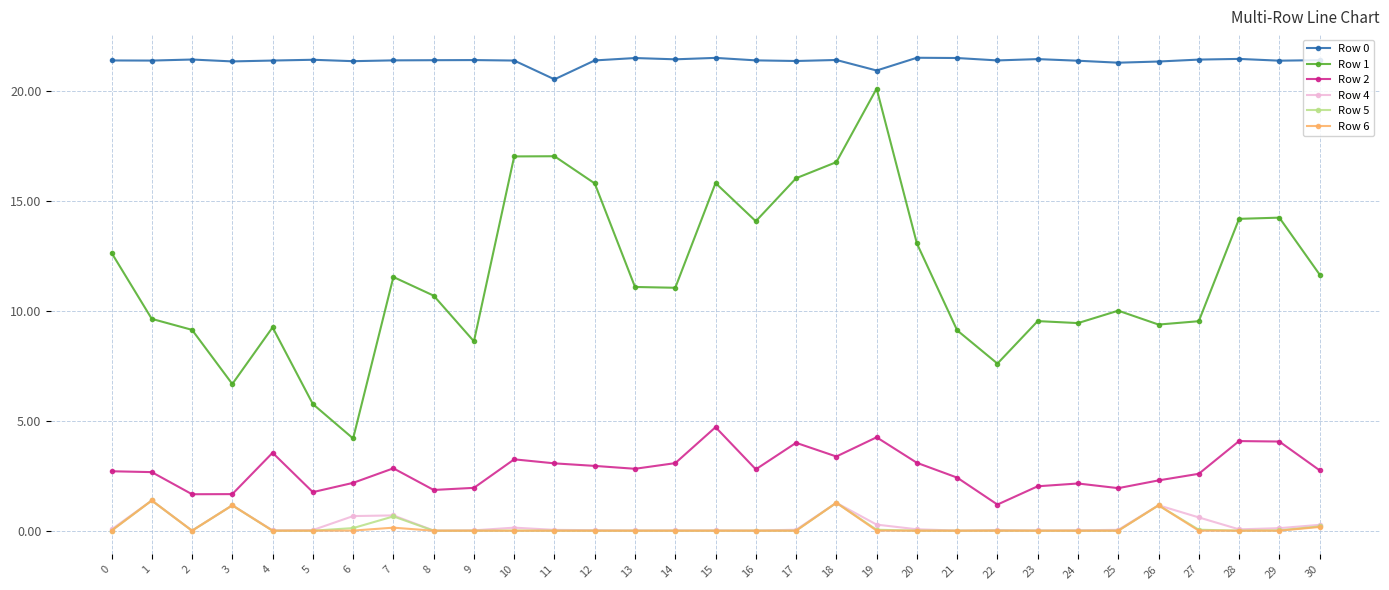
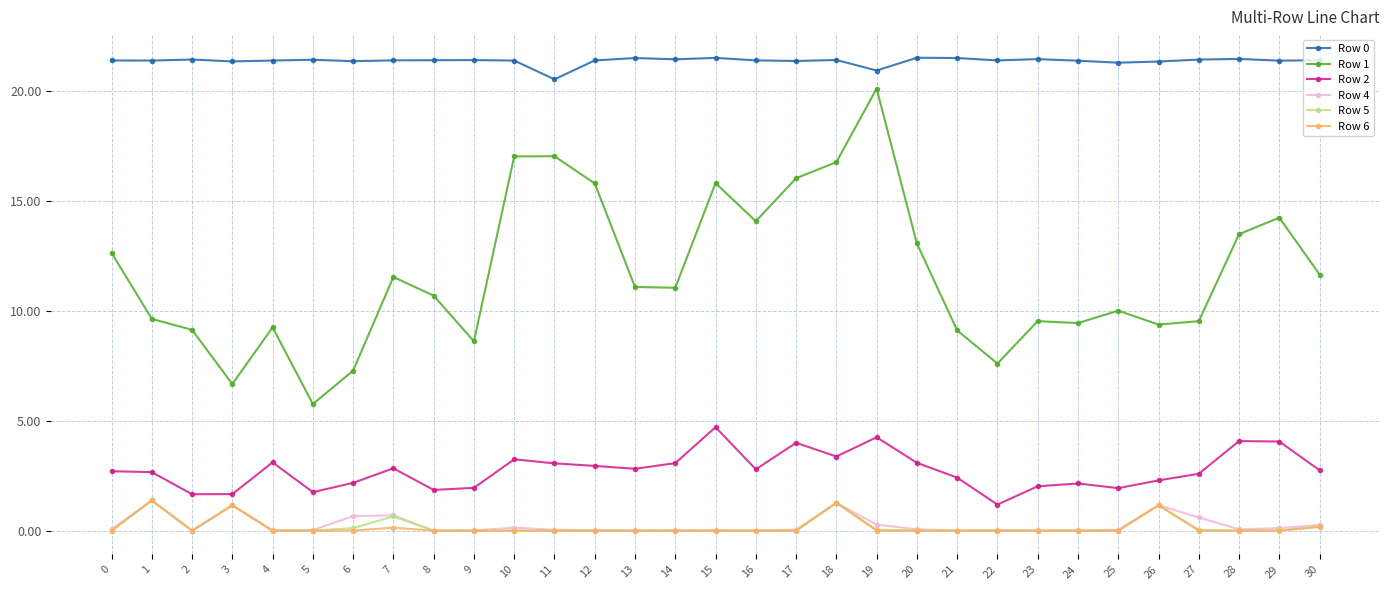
Row 2, 4: 3.5 -> 3.1
Row 1, 6: 4.2 -> 7.3
Row 1, 28: 14.2 -> 13.5
